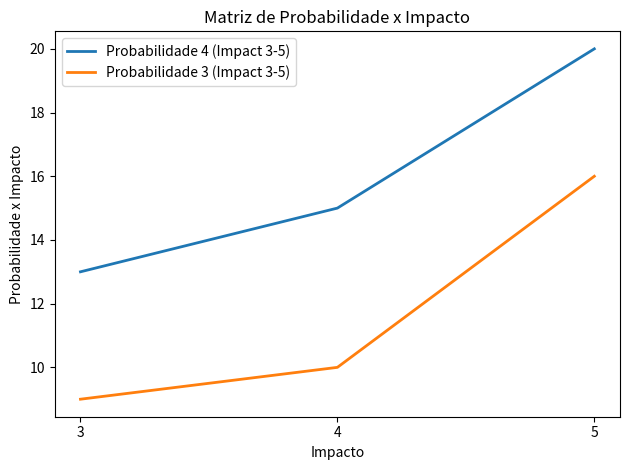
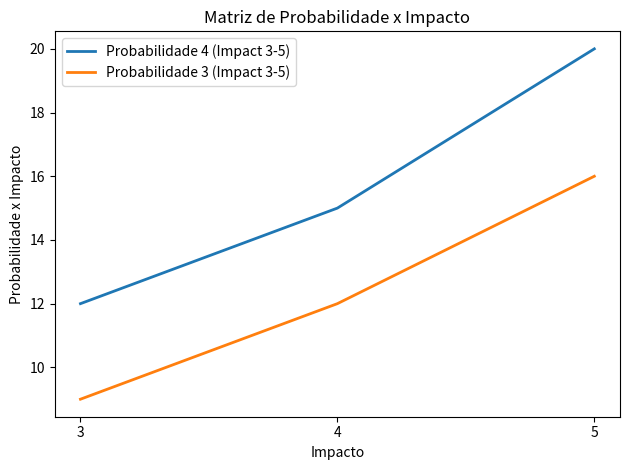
Probabilidade 4 (Impact 3-5), 3: 13 -> 12
Probabilidade 3 (Impact 3-5), 4: 10 -> 12
